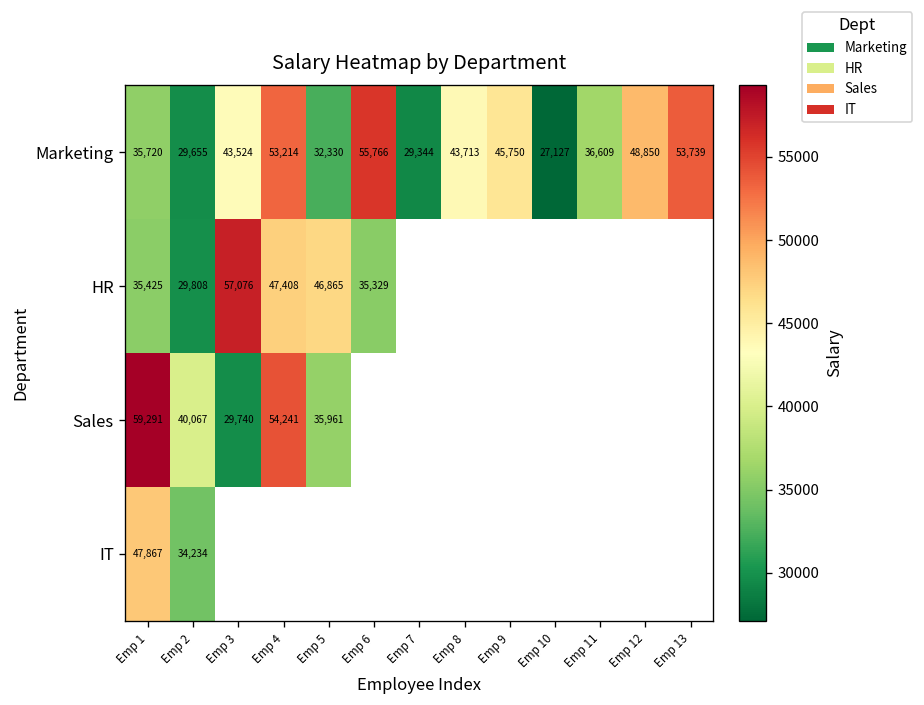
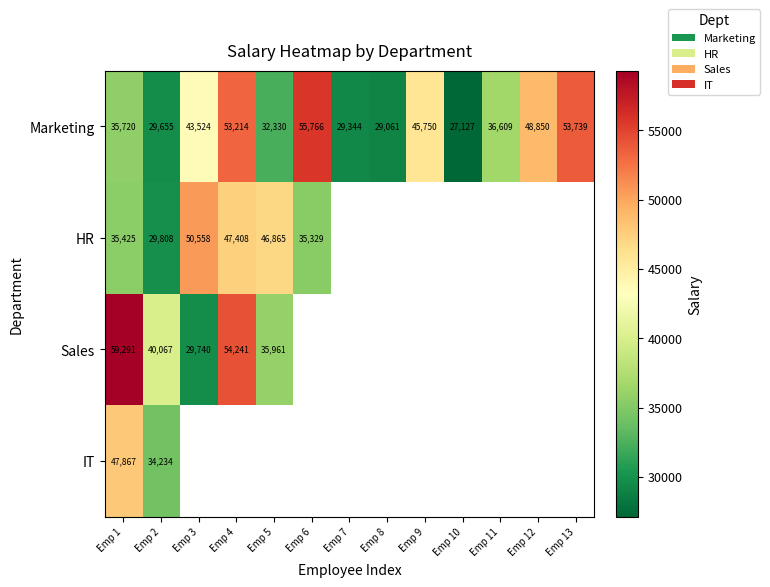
Marketing, Emp 8: 43,713 -> 29,061
HR, Emp 3: 57,076 -> 50,558
